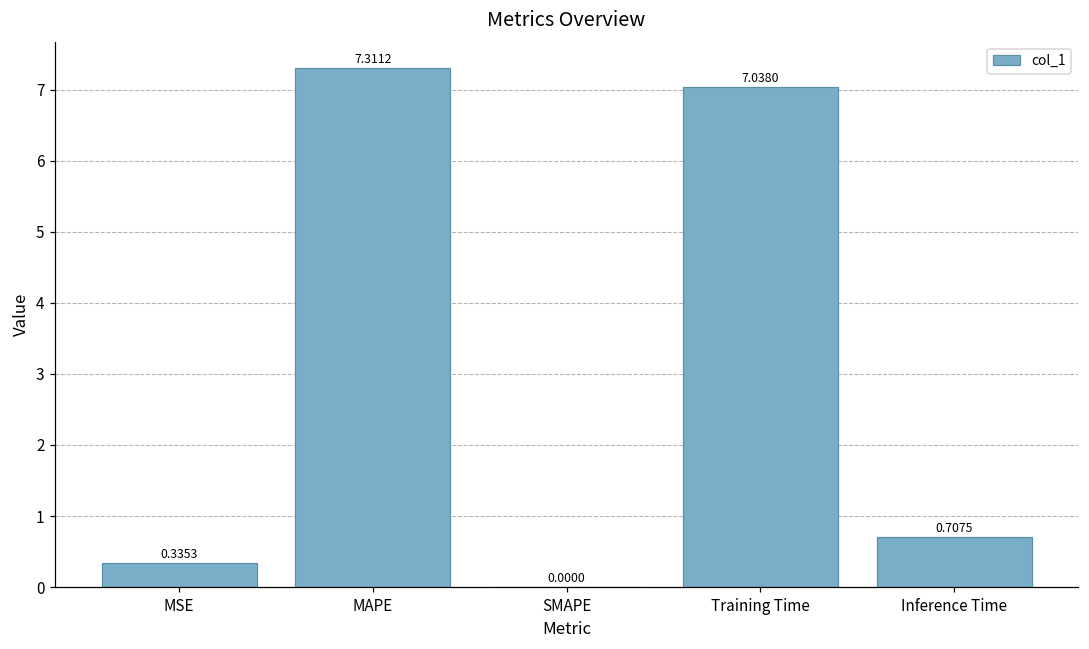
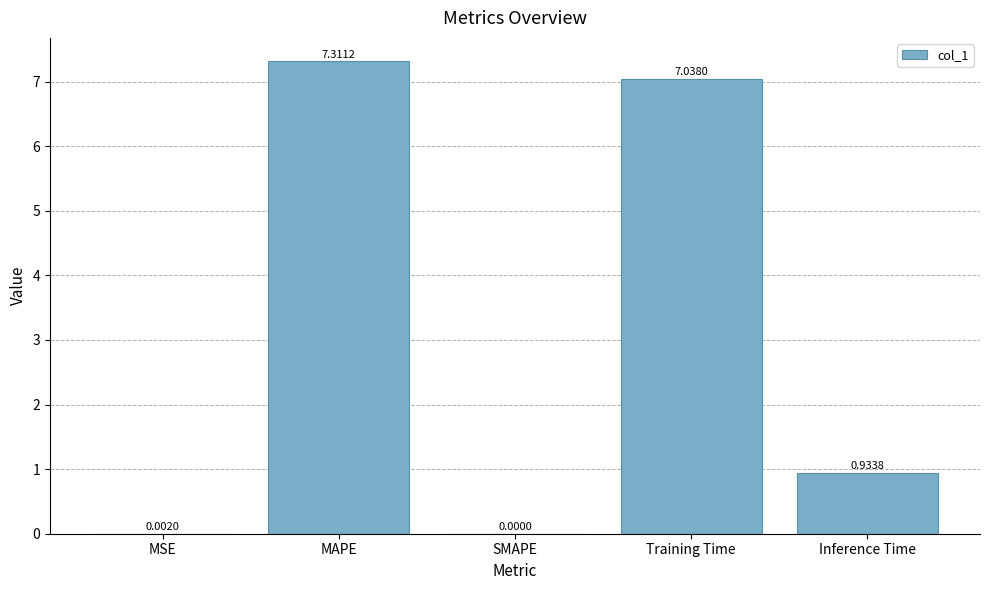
MSE: 0.3353 -> 0.0020
Inference Time: 0.7075 -> 0.9338
